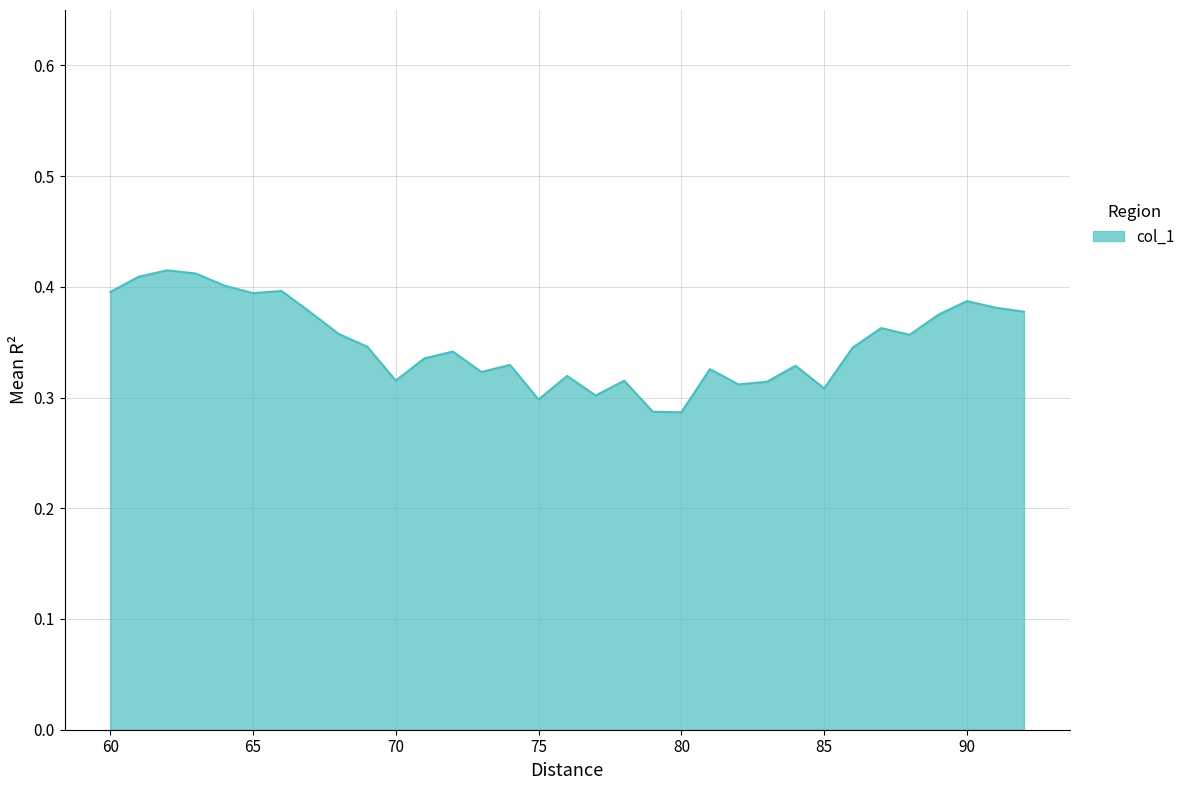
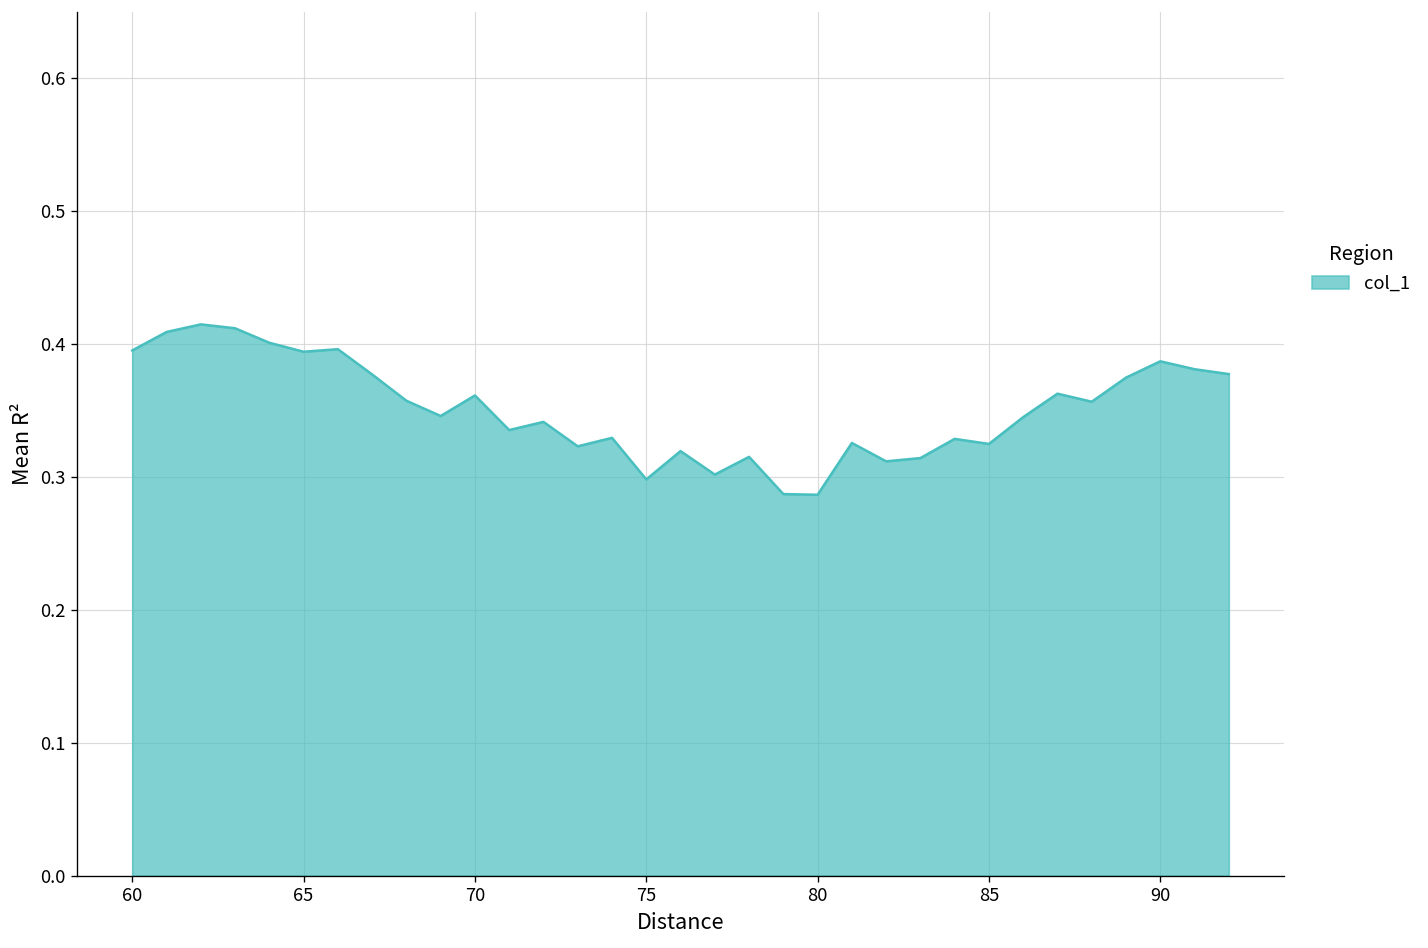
70: 0.315 -> 0.361
85: 0.308 -> 0.325
